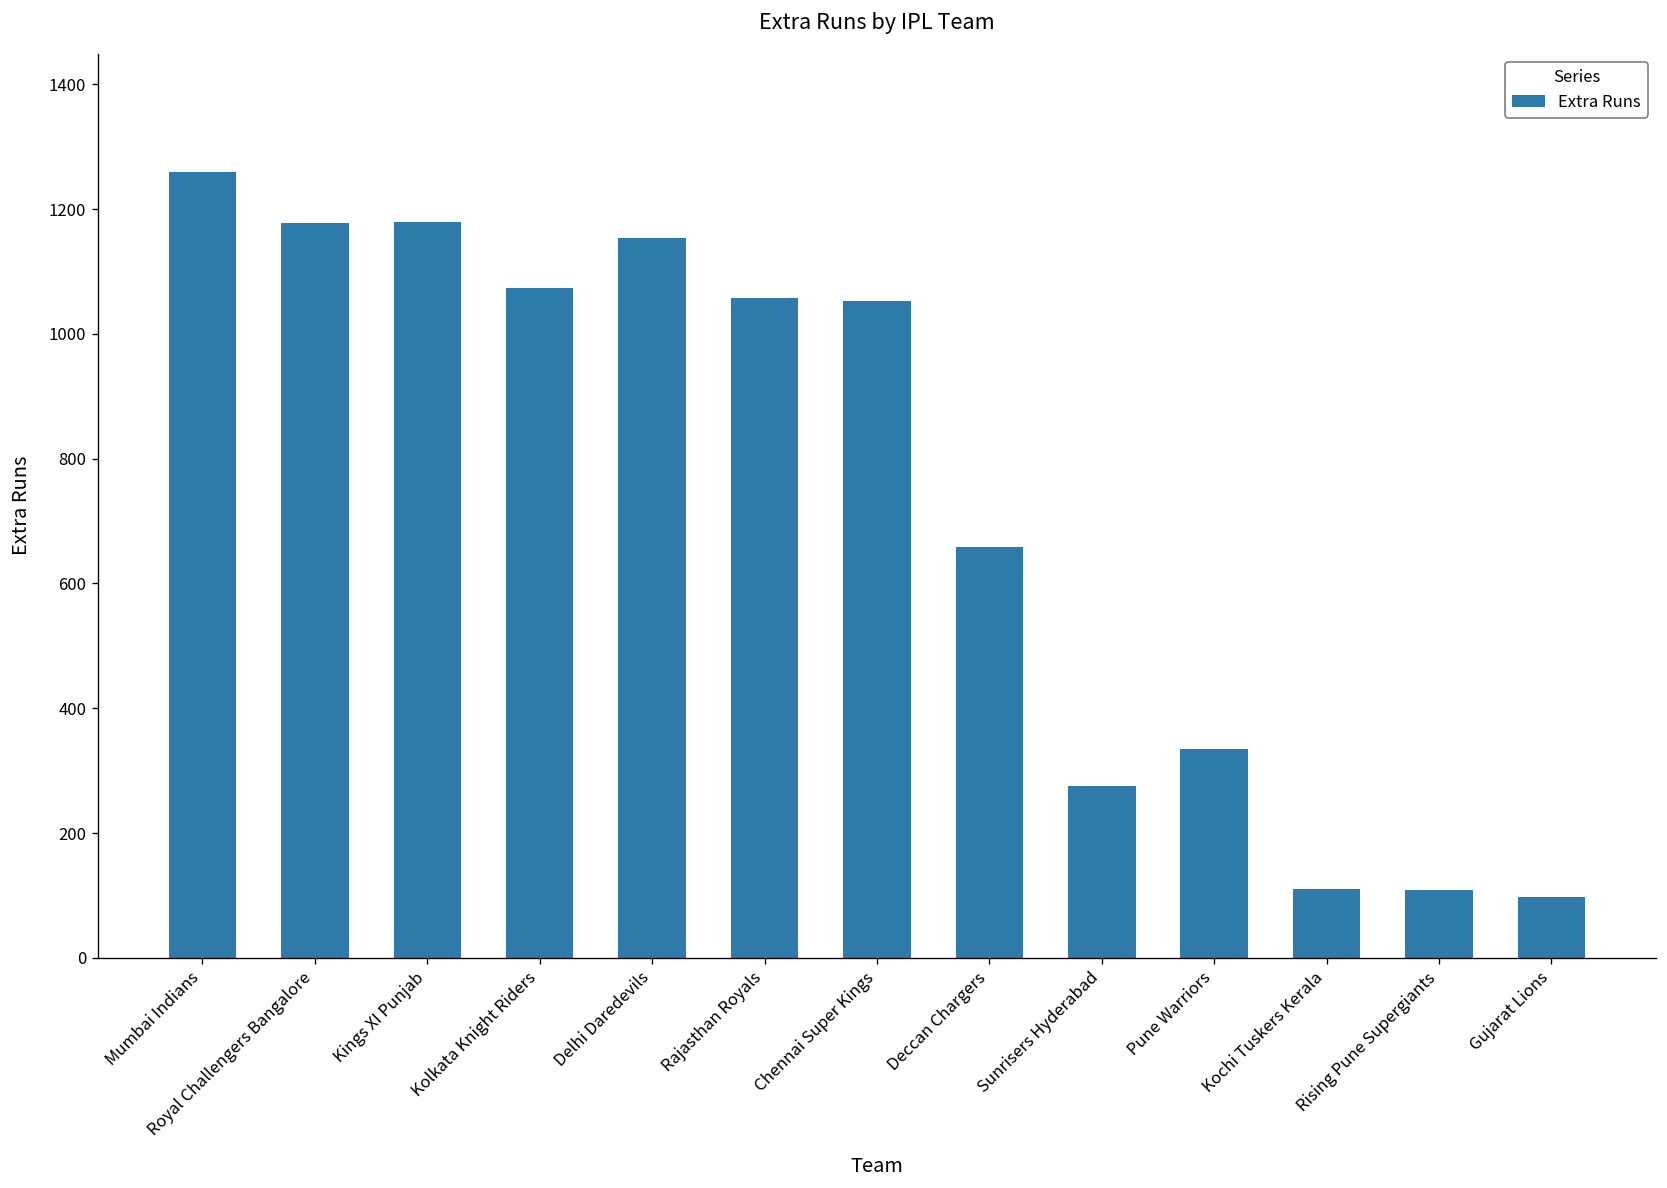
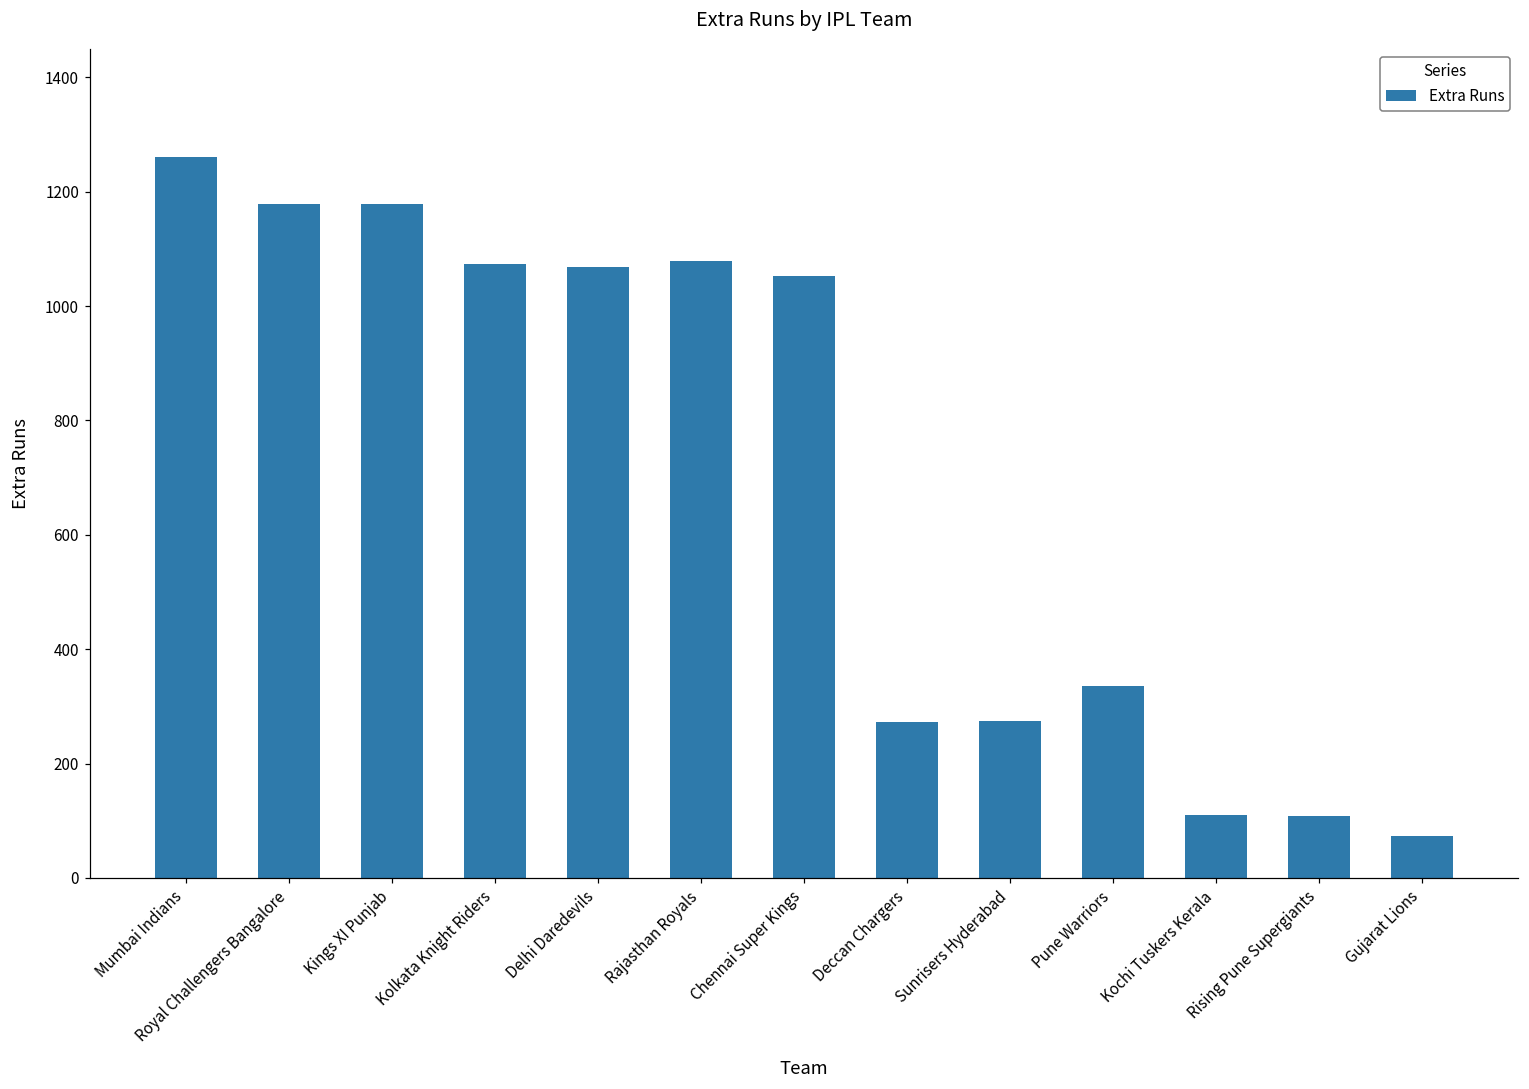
Delhi Daredevils: 1150 -> 1070
Rajasthan Royals: 1060 -> 1080
Deccan Chargers: 660 -> 270
Gujarat Lions: 100 -> 70
